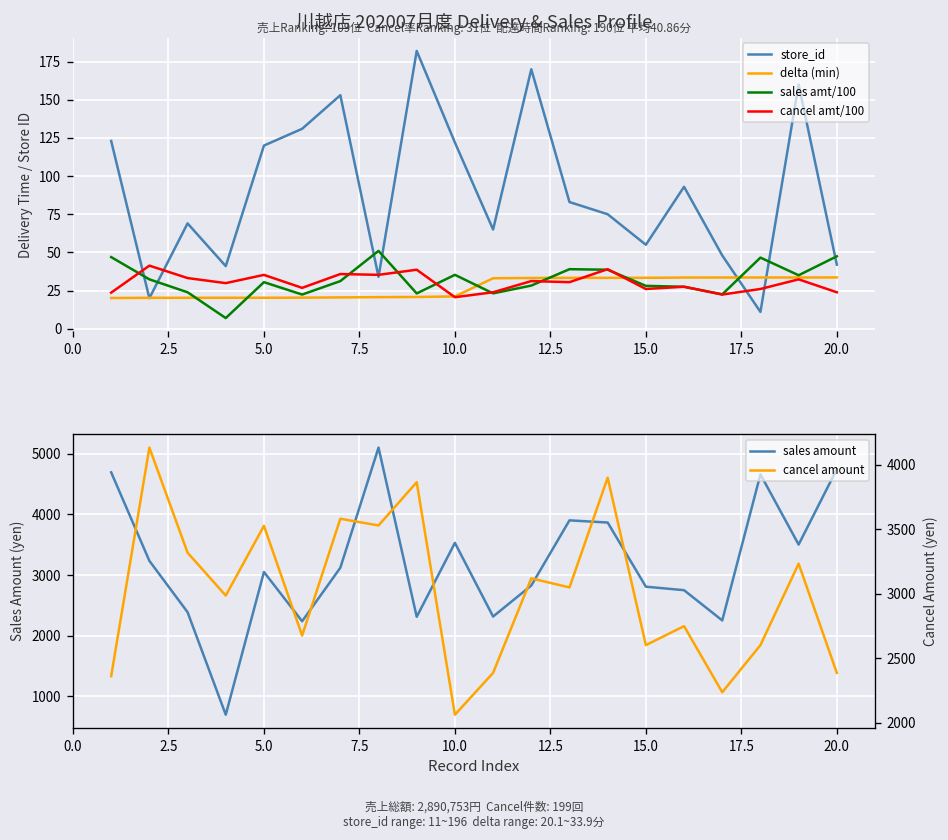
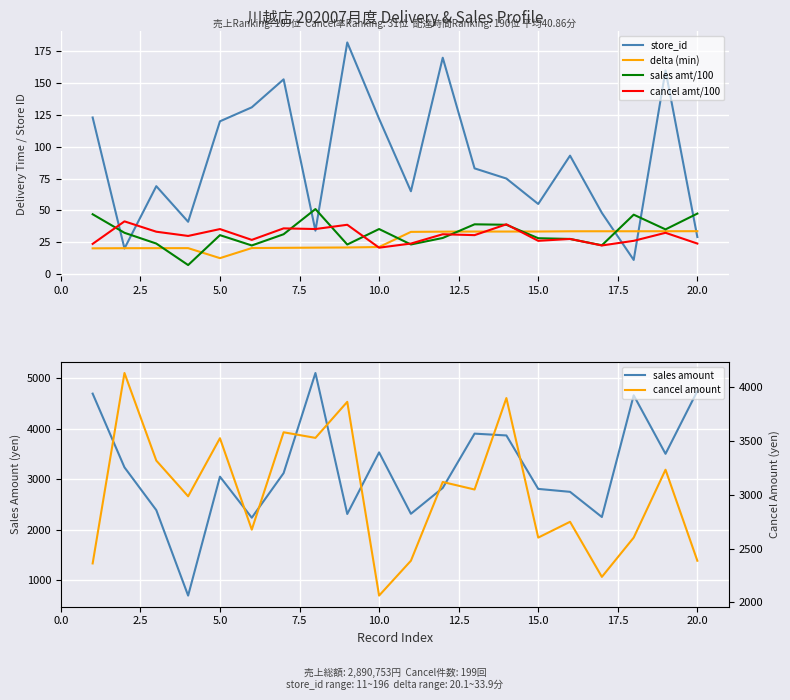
川越店 202007月度 Delivery & Sales Profile, delta (min), 5.0: 20 -> 12
川越店 202007月度 Delivery & Sales Profile, store_id, 20.0: 42 -> 29
